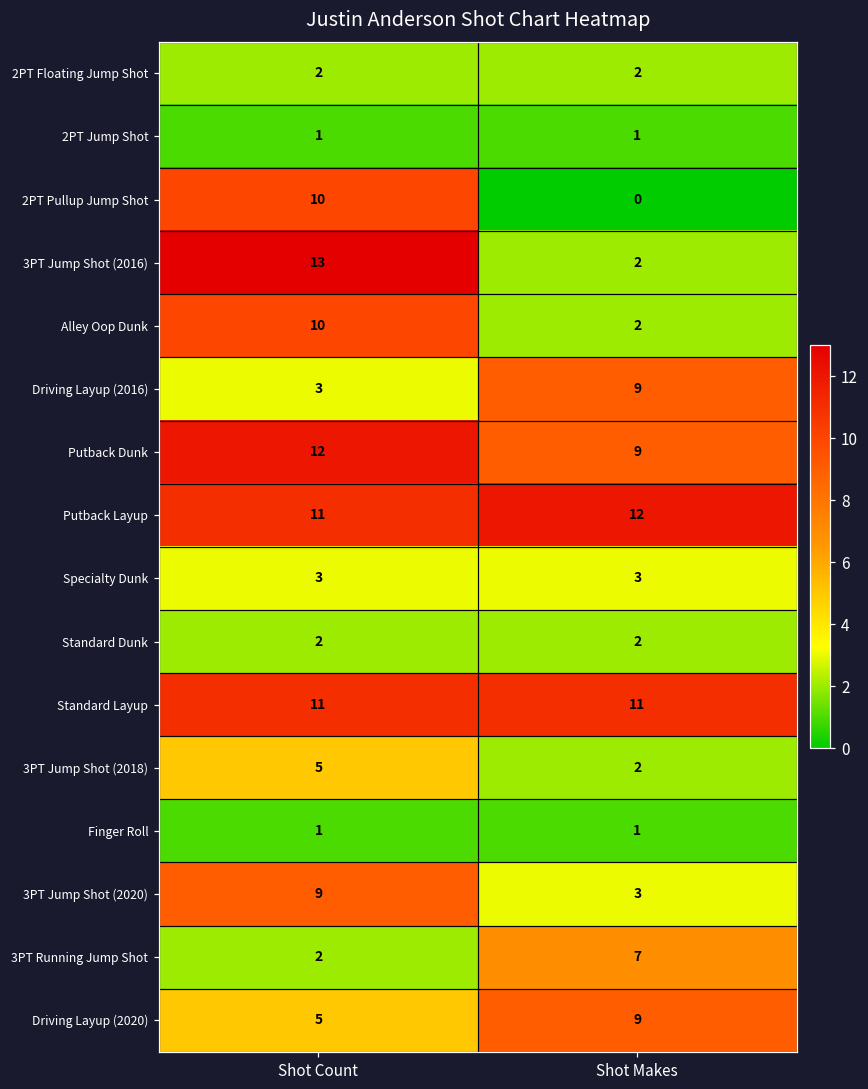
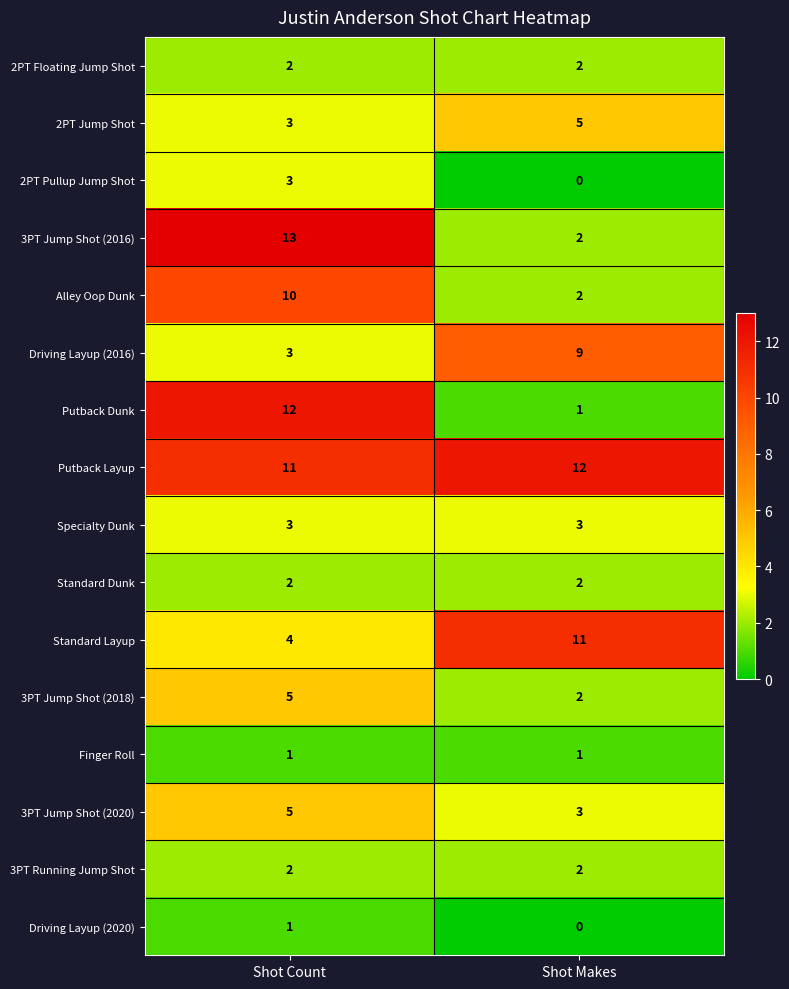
2PT Jump Shot, Shot Count: 1 -> 3
2PT Jump Shot, Shot Makes: 1 -> 5
2PT Pullup Jump Shot, Shot Count: 10 -> 3
Putback Dunk, Shot Makes: 9 -> 1
Standard Layup, Shot Count: 11 -> 4
3PT Jump Shot (2020), Shot Count: 9 -> 5
3PT Running Jump Shot, Shot Makes: 7 -> 2
Driving Layup (2020), Shot Count: 5 -> 1
Driving Layup (2020), Shot Makes: 9 -> 0
